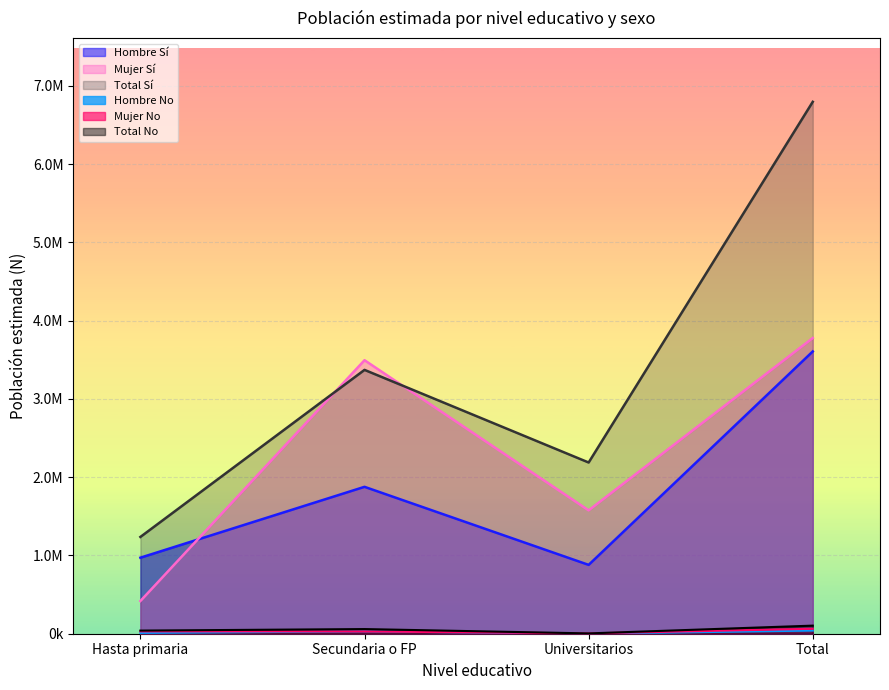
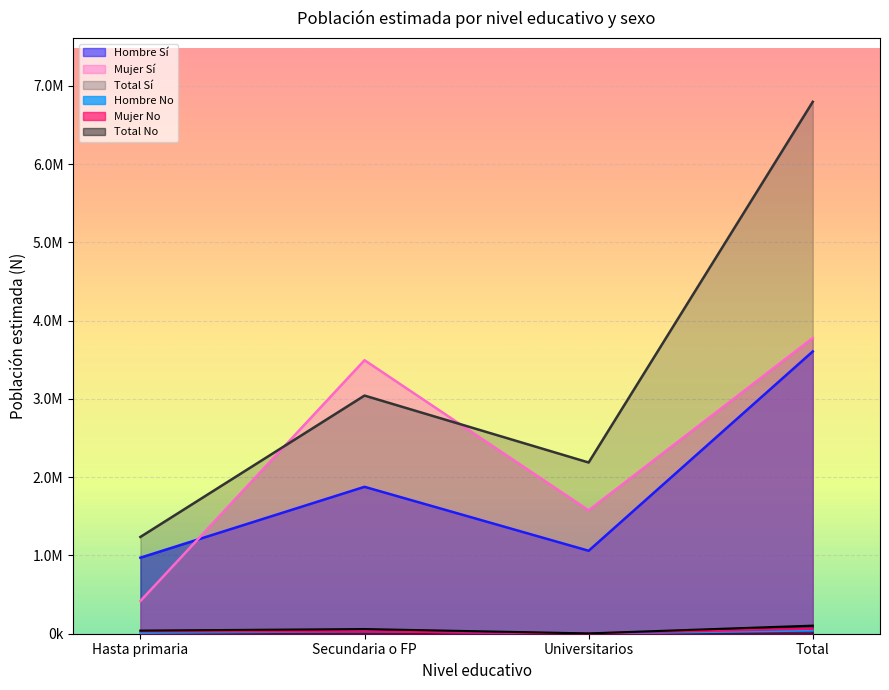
Total Sí, Secundaria o FP: 3400000 -> 3000000
Hombre Sí, Universitarios: 900000 -> 1100000
